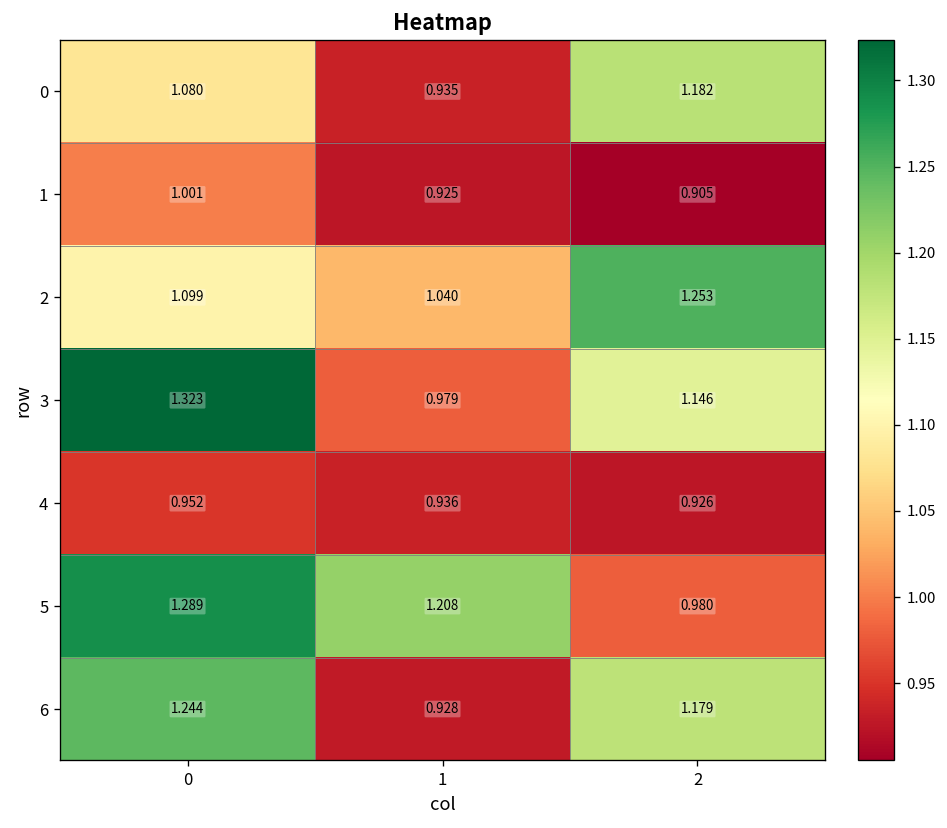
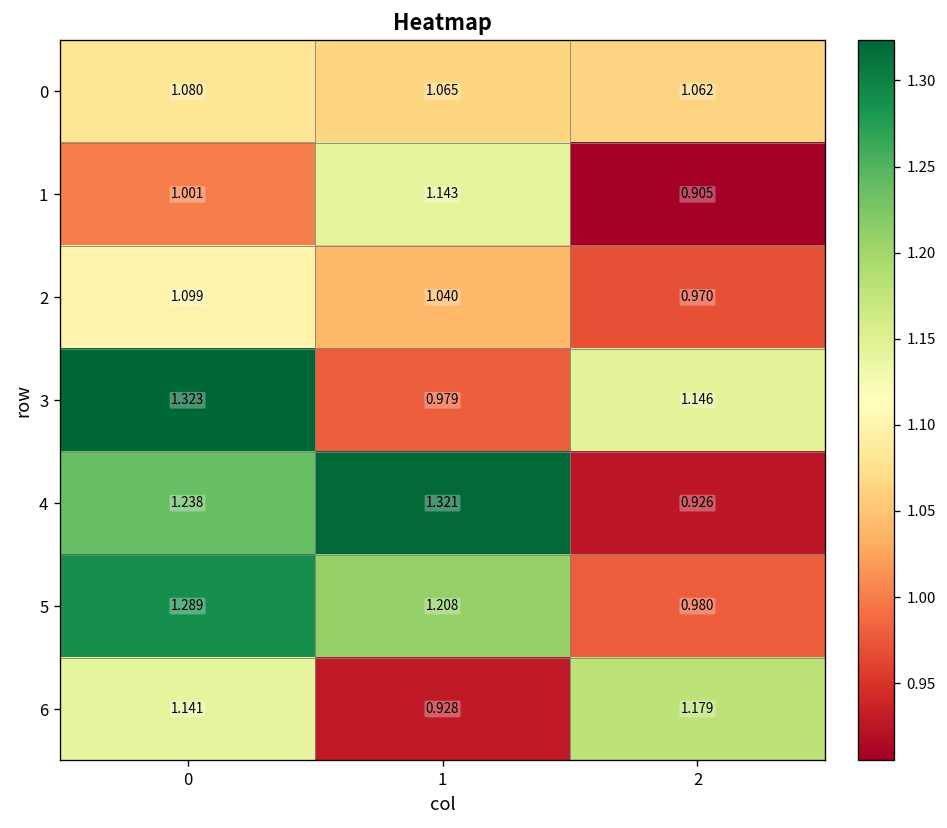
0, 1: 0.935 -> 1.065
0, 2: 1.182 -> 1.062
1, 1: 0.925 -> 1.143
2, 2: 1.253 -> 0.970
4, 0: 0.952 -> 1.238
4, 1: 0.936 -> 1.321
6, 0: 1.244 -> 1.141
